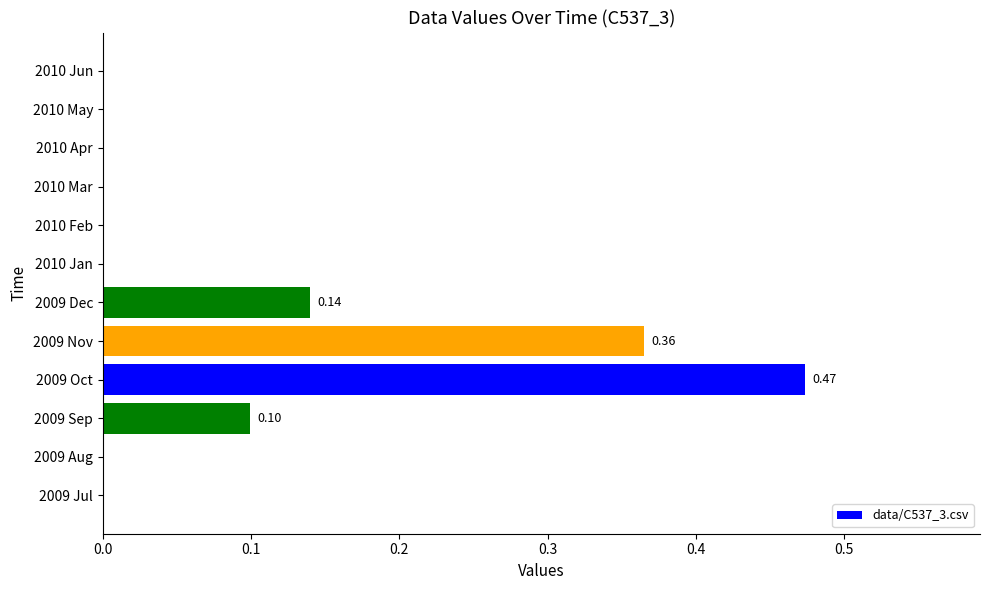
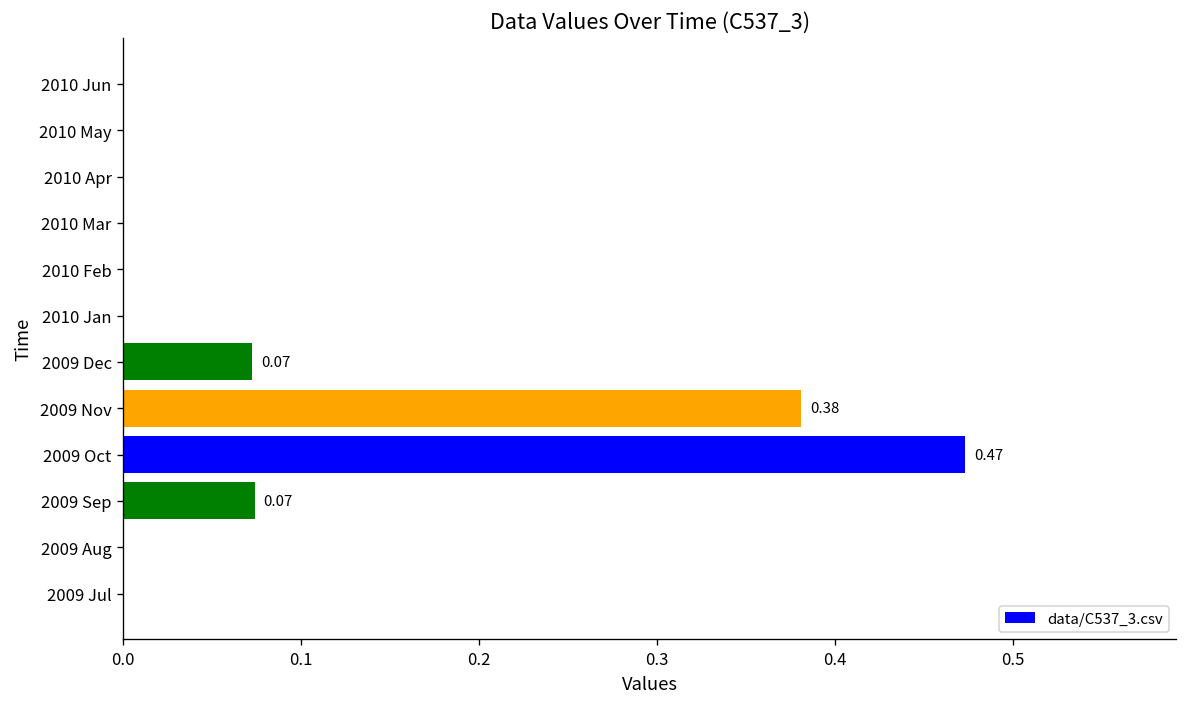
2009 Dec: 0.14 -> 0.07
2009 Nov: 0.36 -> 0.38
2009 Sep: 0.10 -> 0.07
